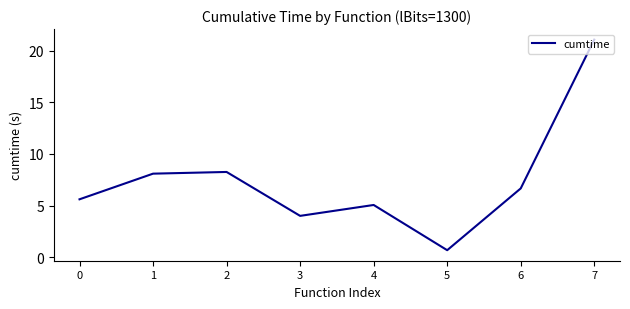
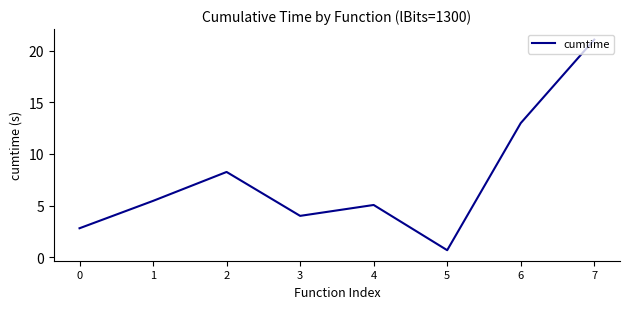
0: 5.6 -> 2.8
1: 8.1 -> 5.5
6: 6.7 -> 13.0
